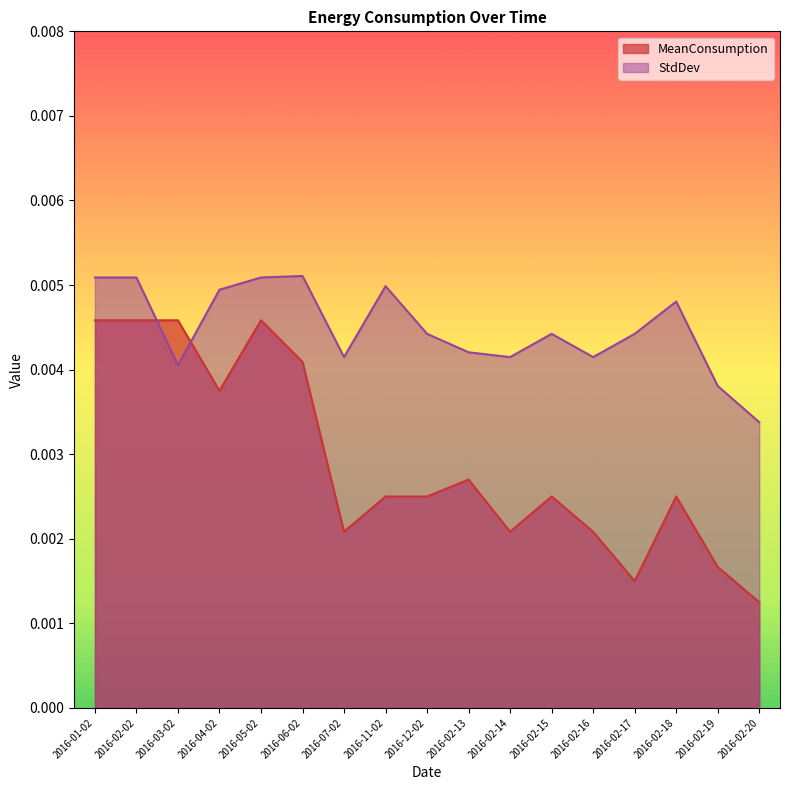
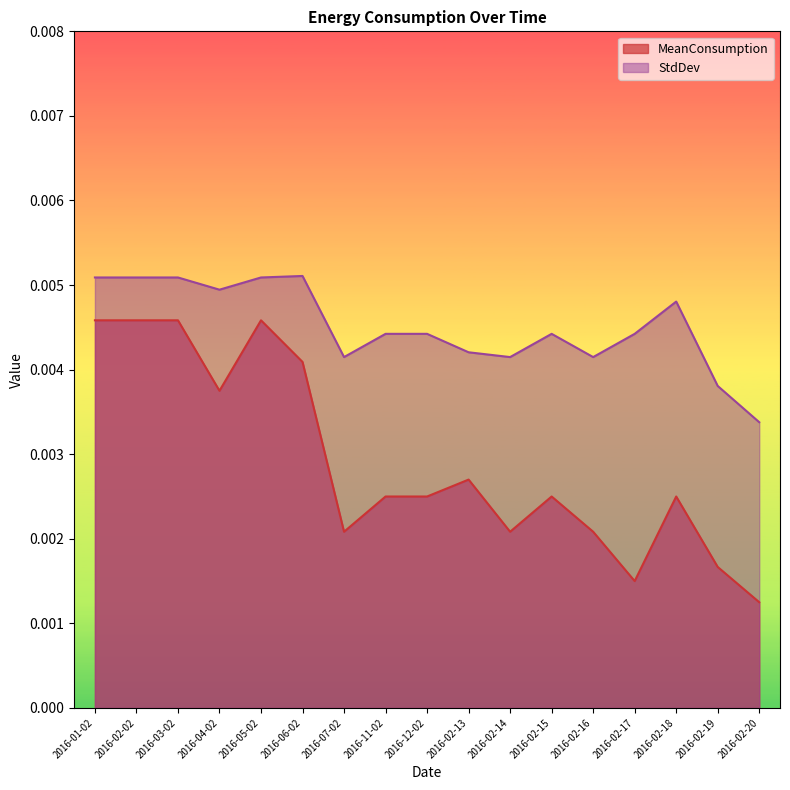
StdDev, 2016-03-02: 0.0041 -> 0.0051
StdDev, 2016-11-02: 0.0050 -> 0.0044
